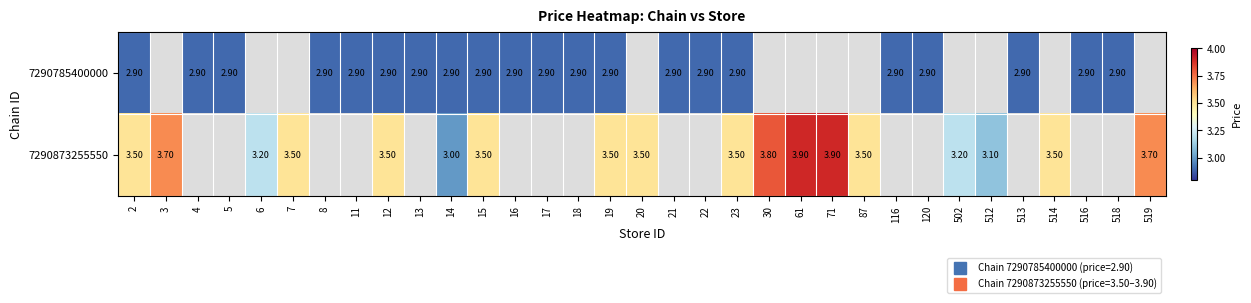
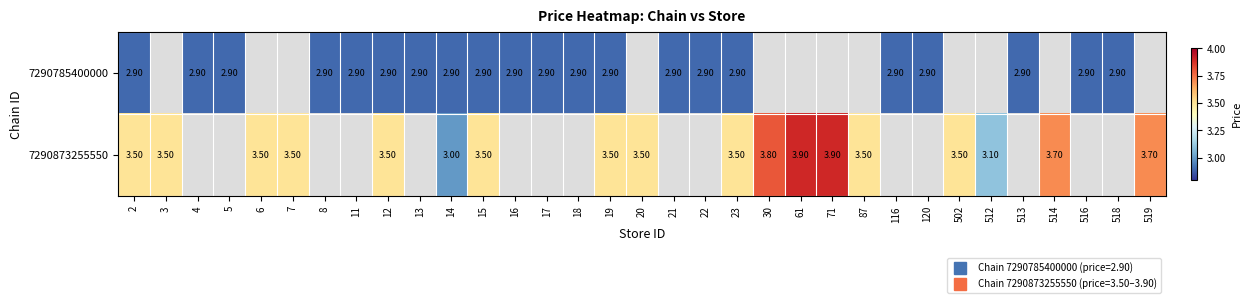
7290873255550, 3: 3.70 -> 3.50
7290873255550, 6: 3.20 -> 3.50
7290873255550, 502: 3.20 -> 3.50
7290873255550, 514: 3.50 -> 3.70
